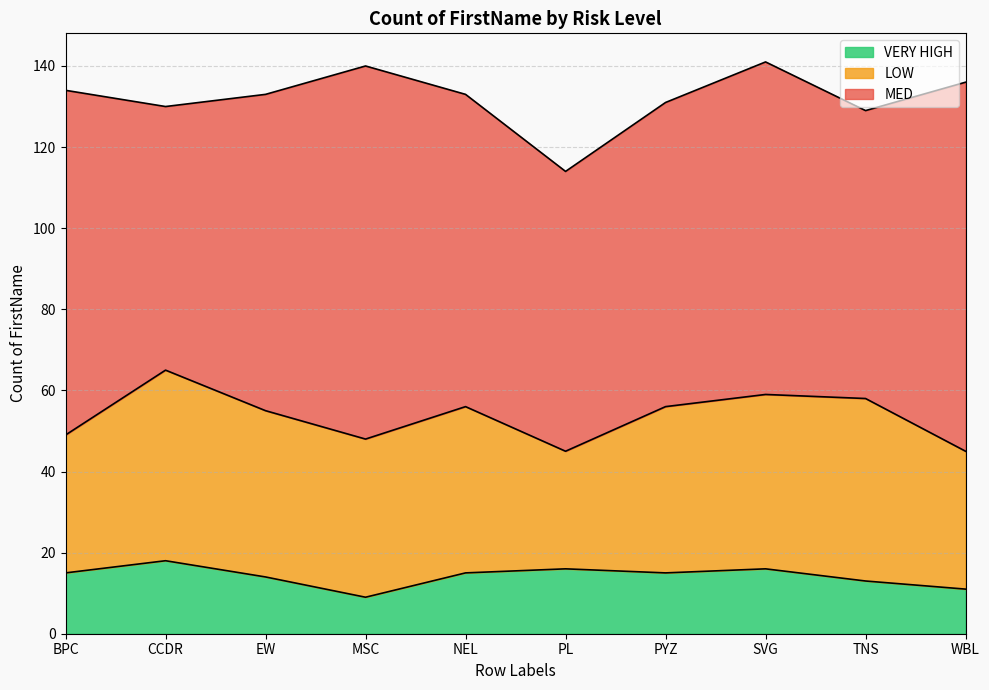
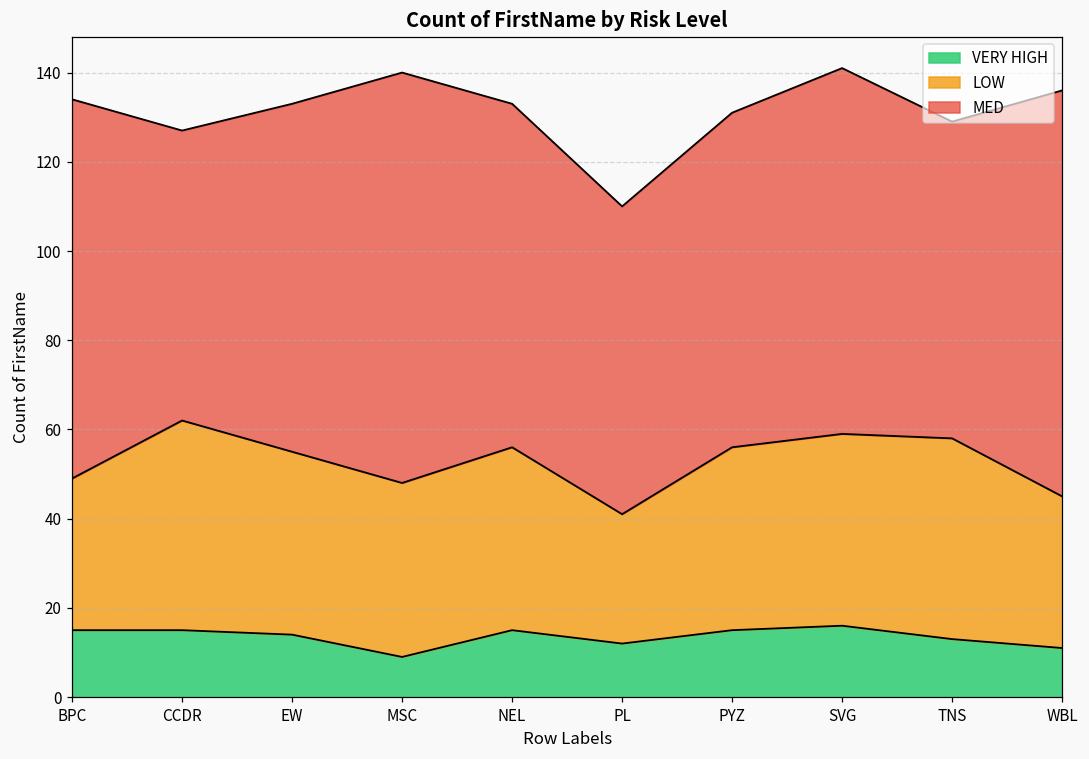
VERY HIGH, CCDR: 18 -> 15
VERY HIGH, PL: 16 -> 12
